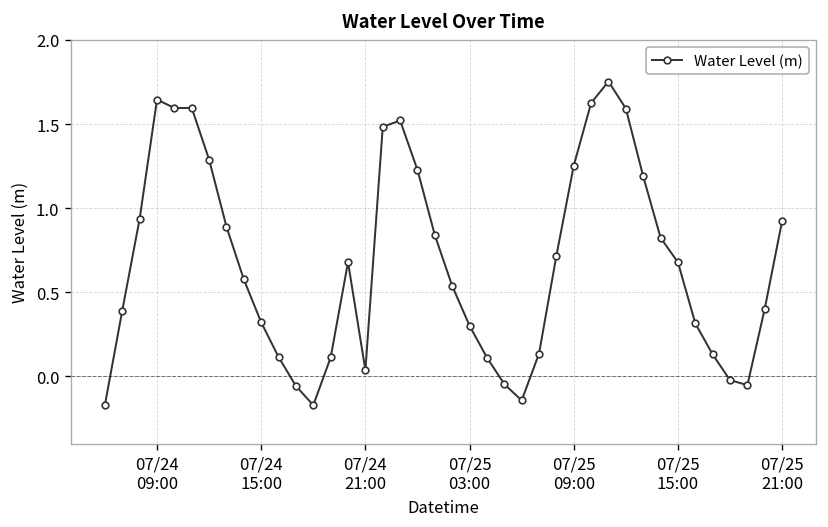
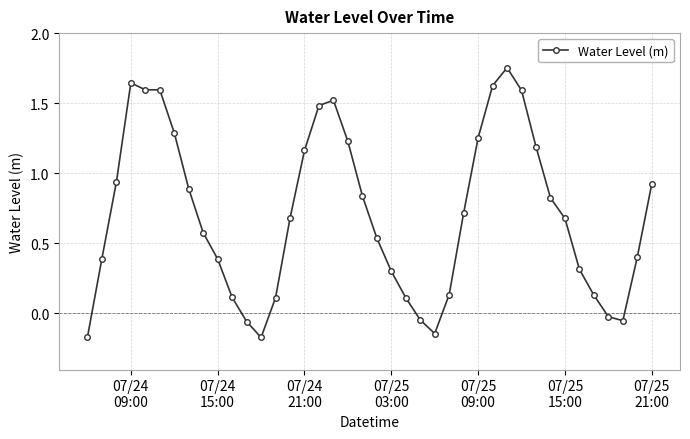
07/24 15:00: 0.32 -> 0.39
07/24 21:00: 0.04 -> 1.16
